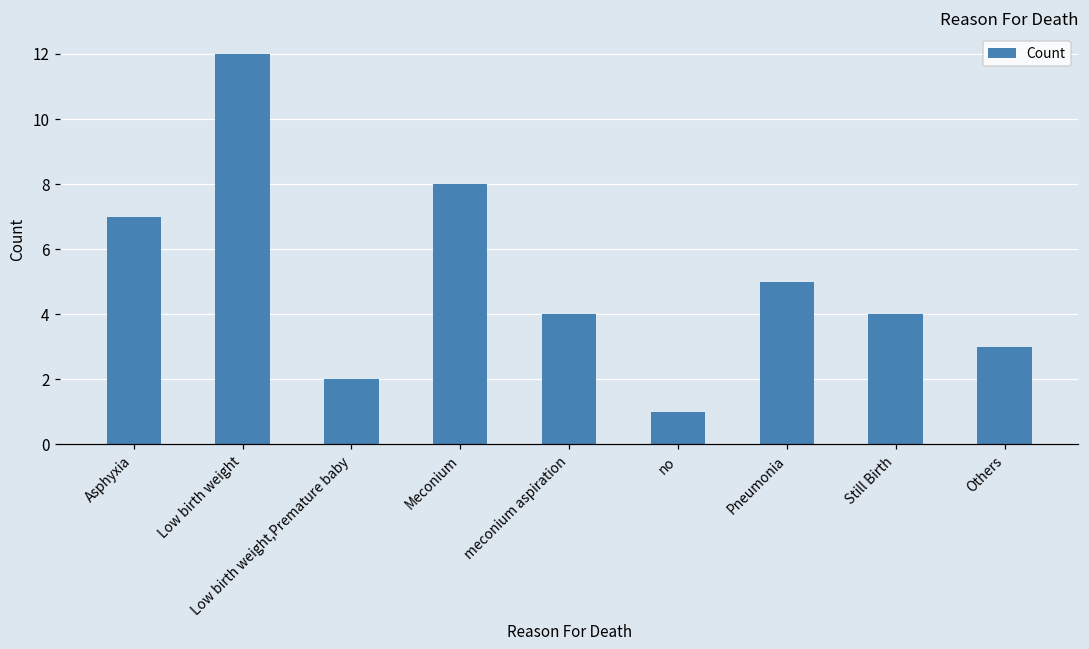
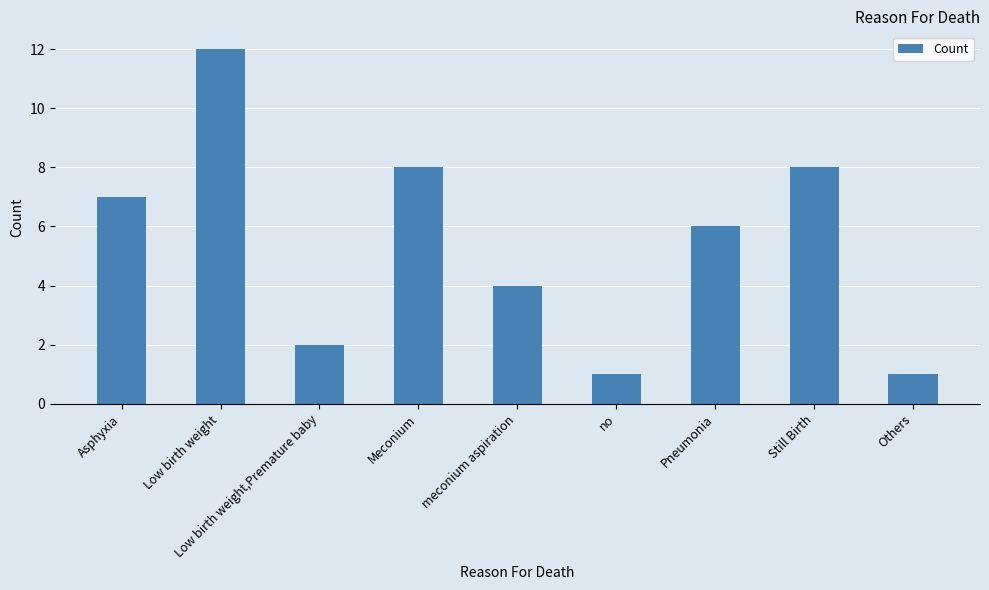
Pneumonia: 5 -> 6
Still Birth: 4 -> 8
Others: 3 -> 1
